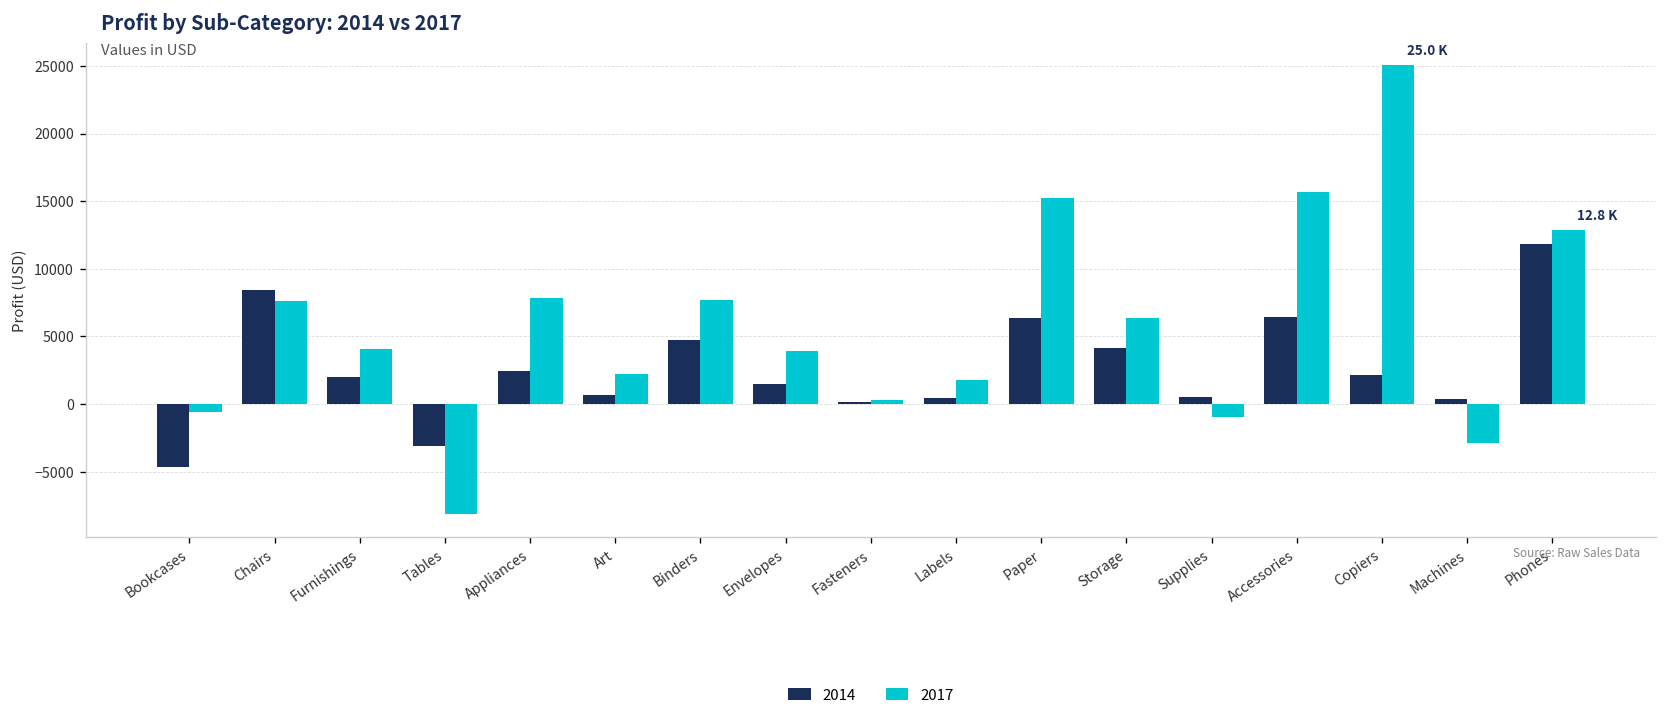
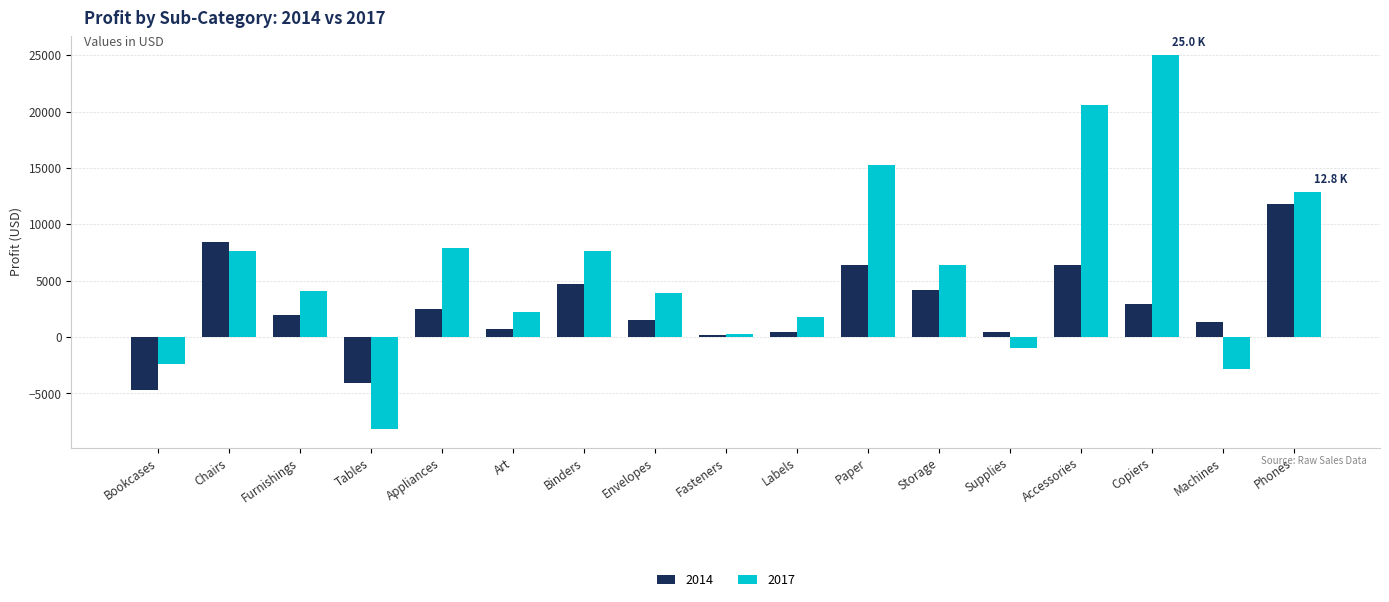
2017, Bookcases: -600 -> -2400
2014, Tables: -3100 -> -4000
2017, Accessories: 15700 -> 20600
2014, Copiers: 2200 -> 2900
2014, Machines: 400 -> 1300
